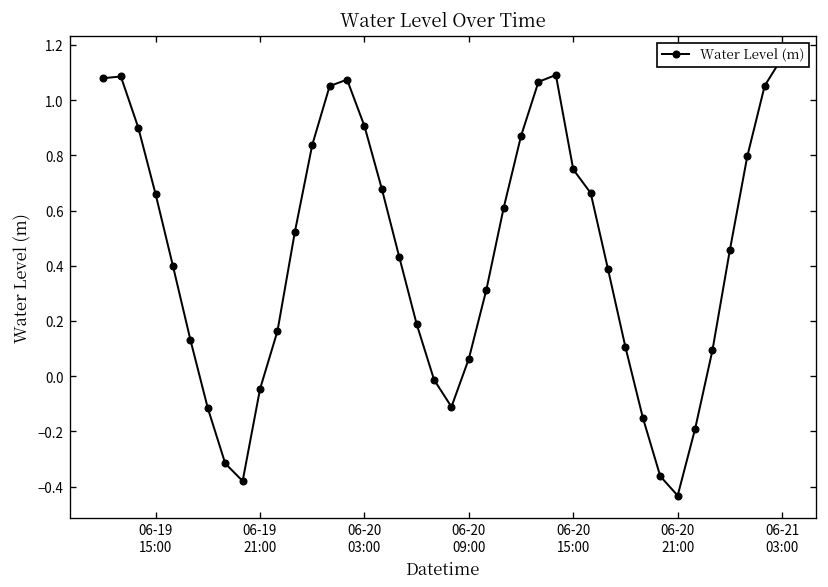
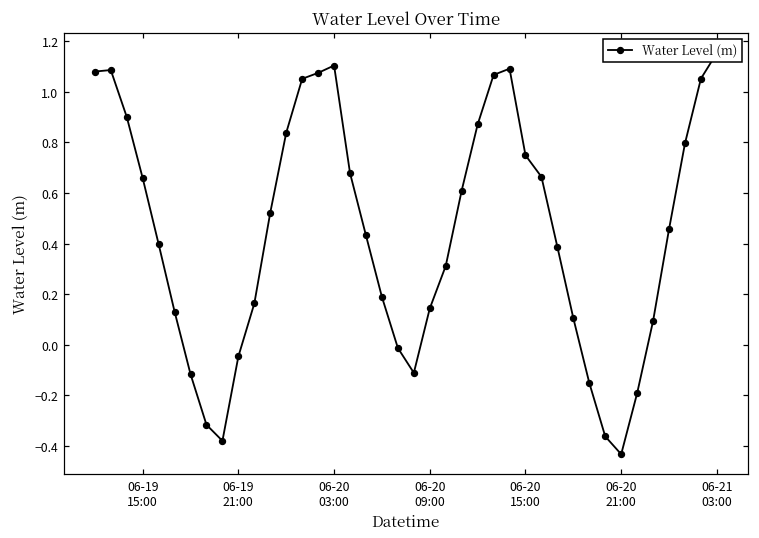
06-20 03:00: 0.91 -> 1.10
06-20 09:00: 0.06 -> 0.14
